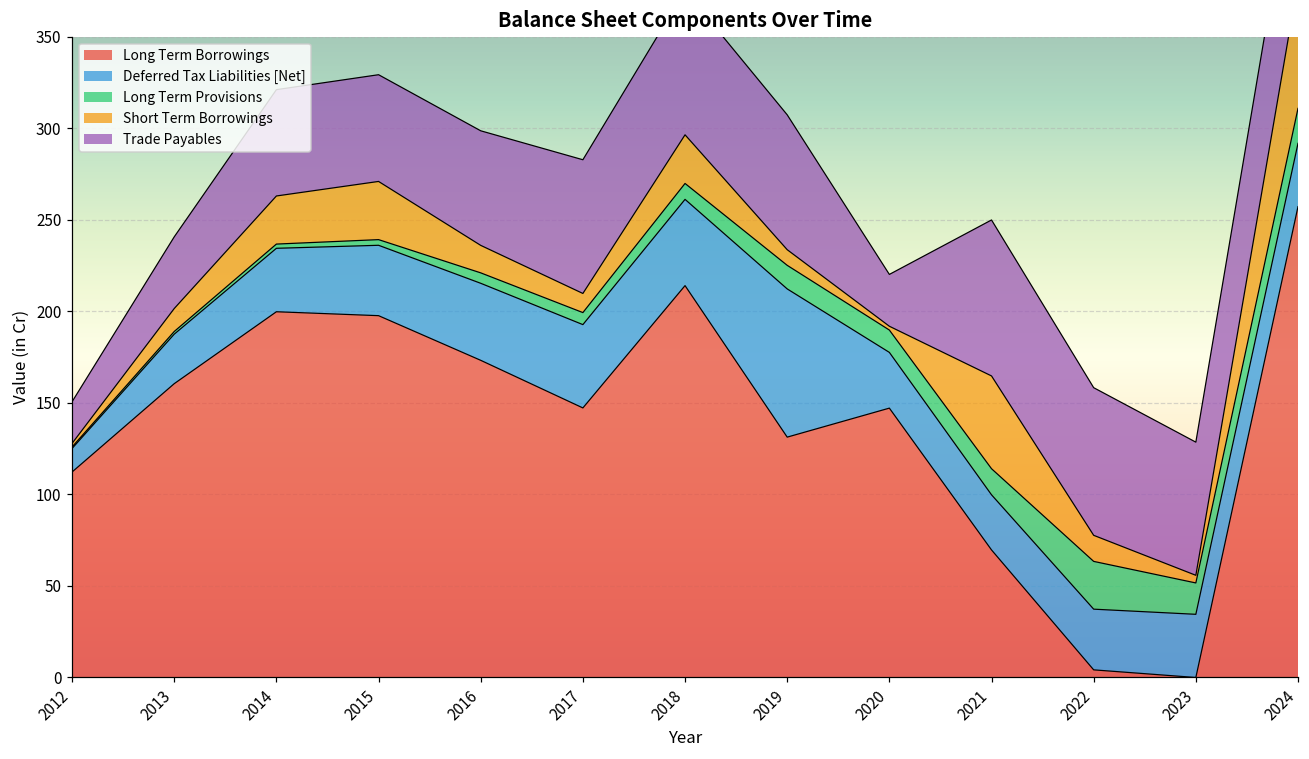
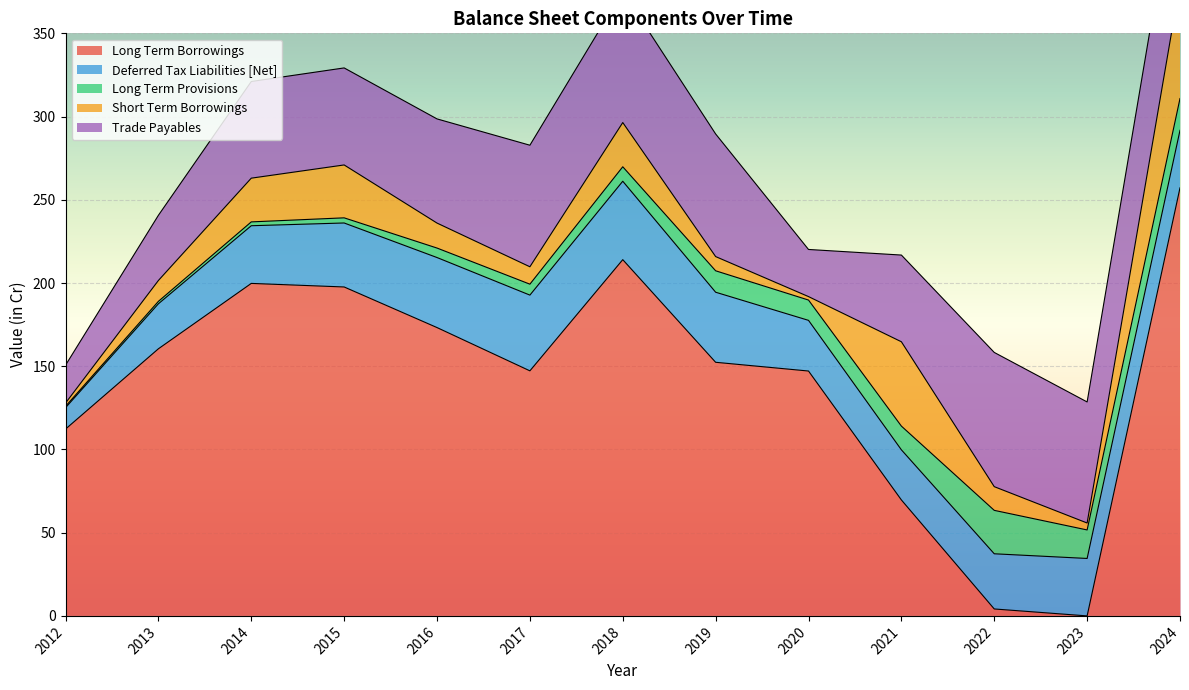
Long Term Borrowings, 2019: 131 -> 152
Deferred Tax Liabilities [Net], 2019: 81 -> 42
Trade Payables, 2021: 85 -> 52
